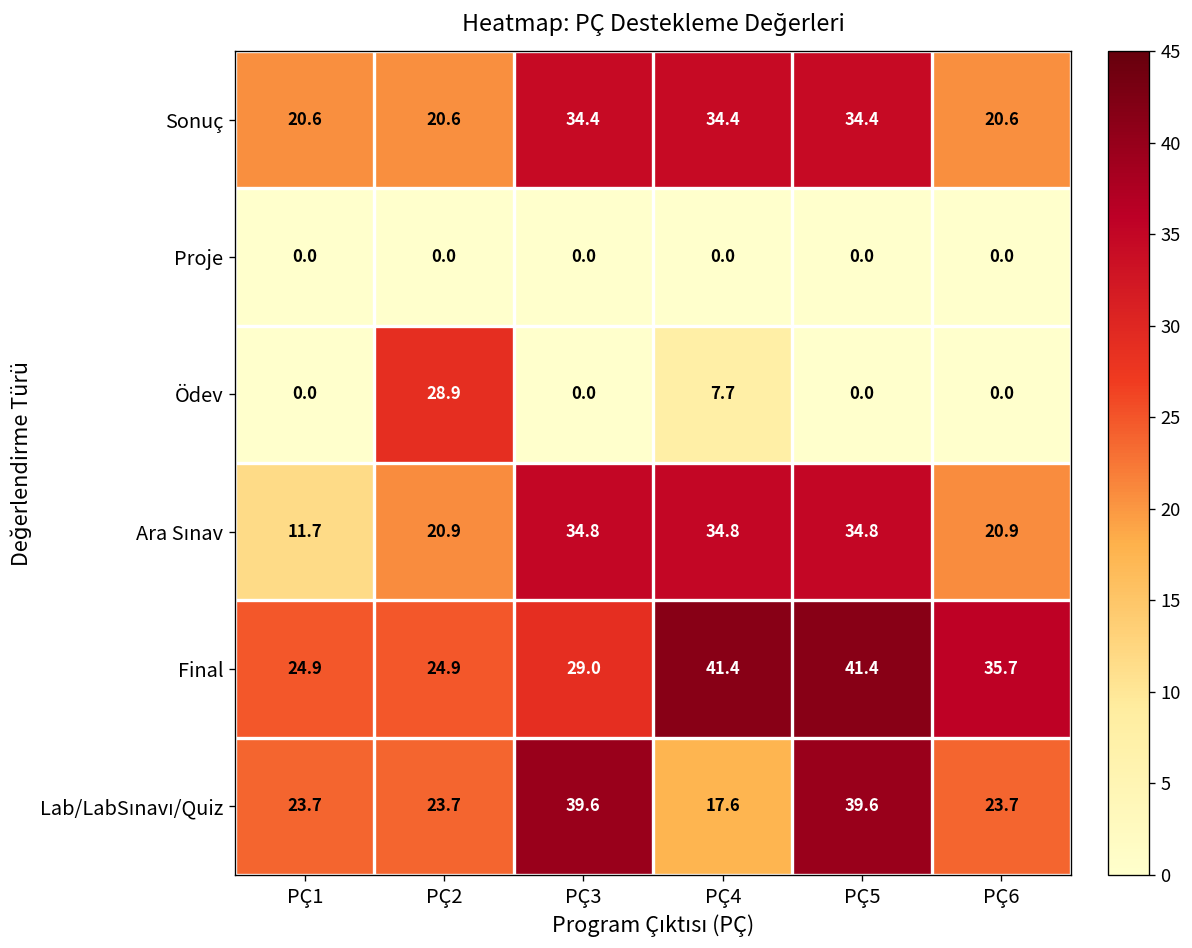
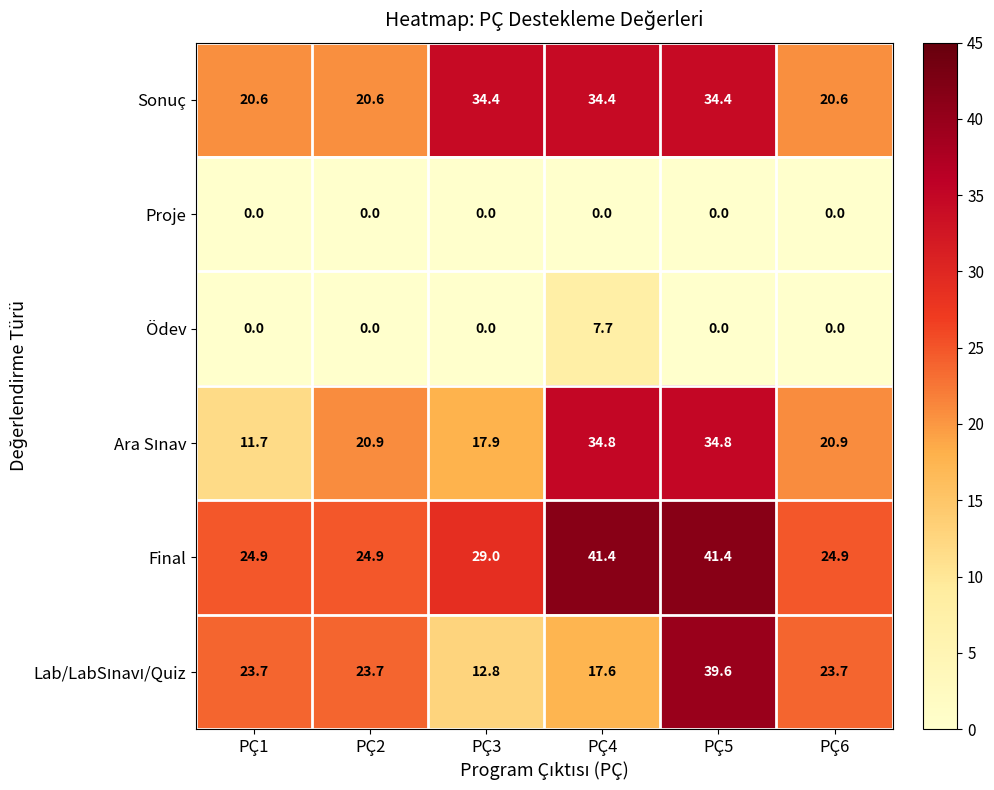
Ödev, PÇ2: 28.9 -> 0.0
Ara Sınav, PÇ3: 34.8 -> 17.9
Final, PÇ6: 35.7 -> 24.9
Lab/LabSınavı/Quiz, PÇ3: 39.6 -> 12.8
